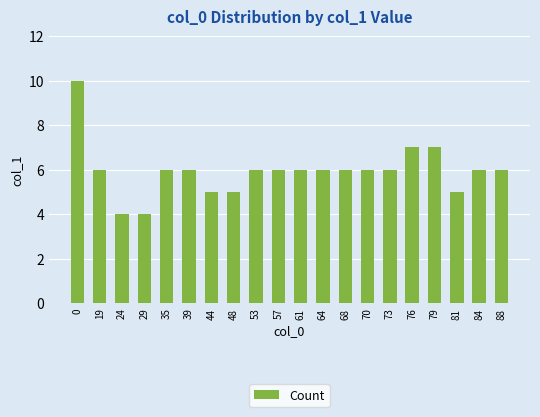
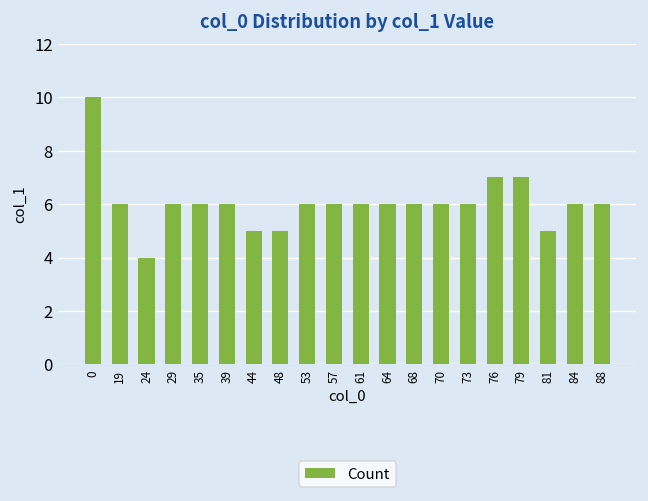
29: 4 -> 6
